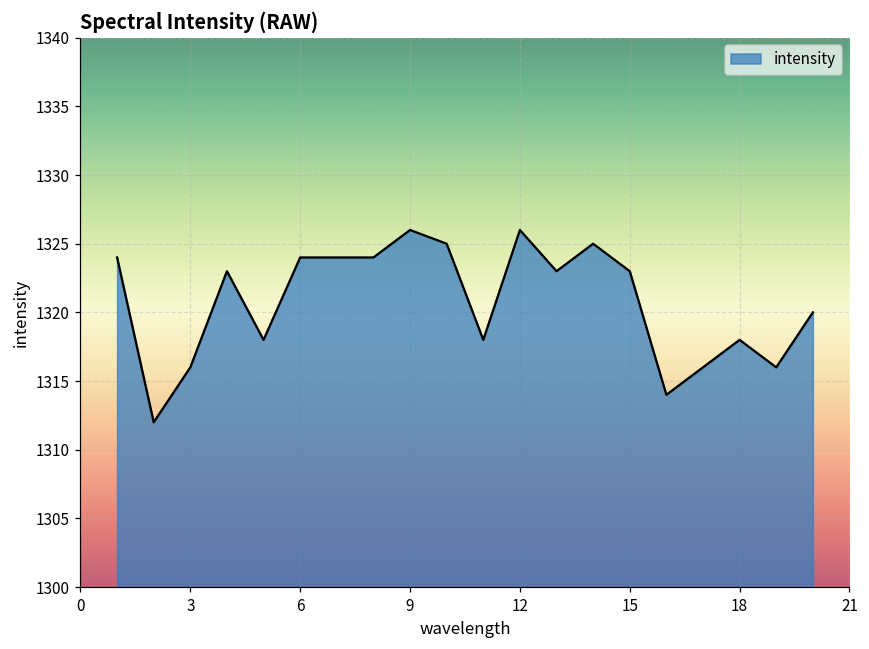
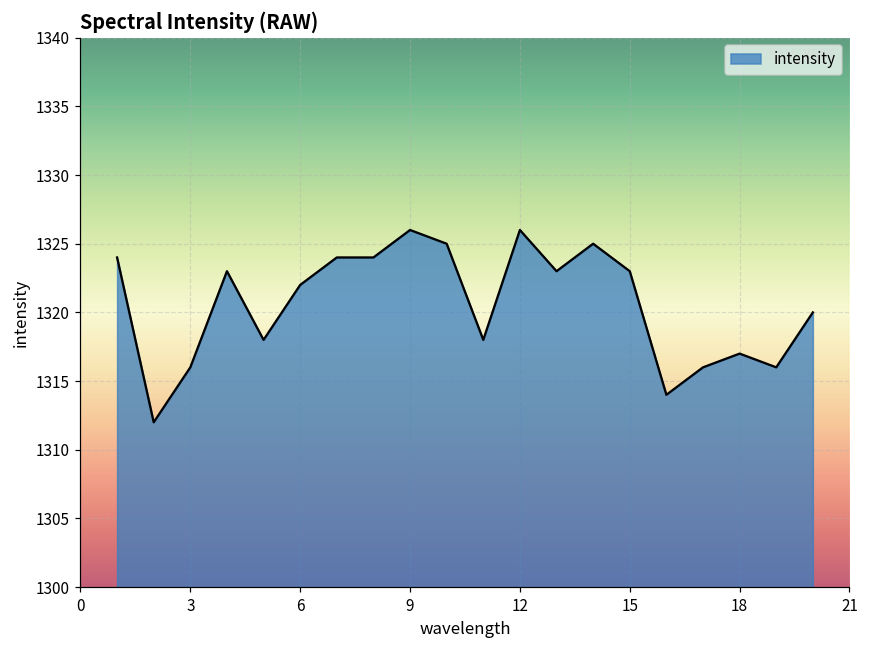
6: 1324 -> 1322
18: 1318 -> 1317
